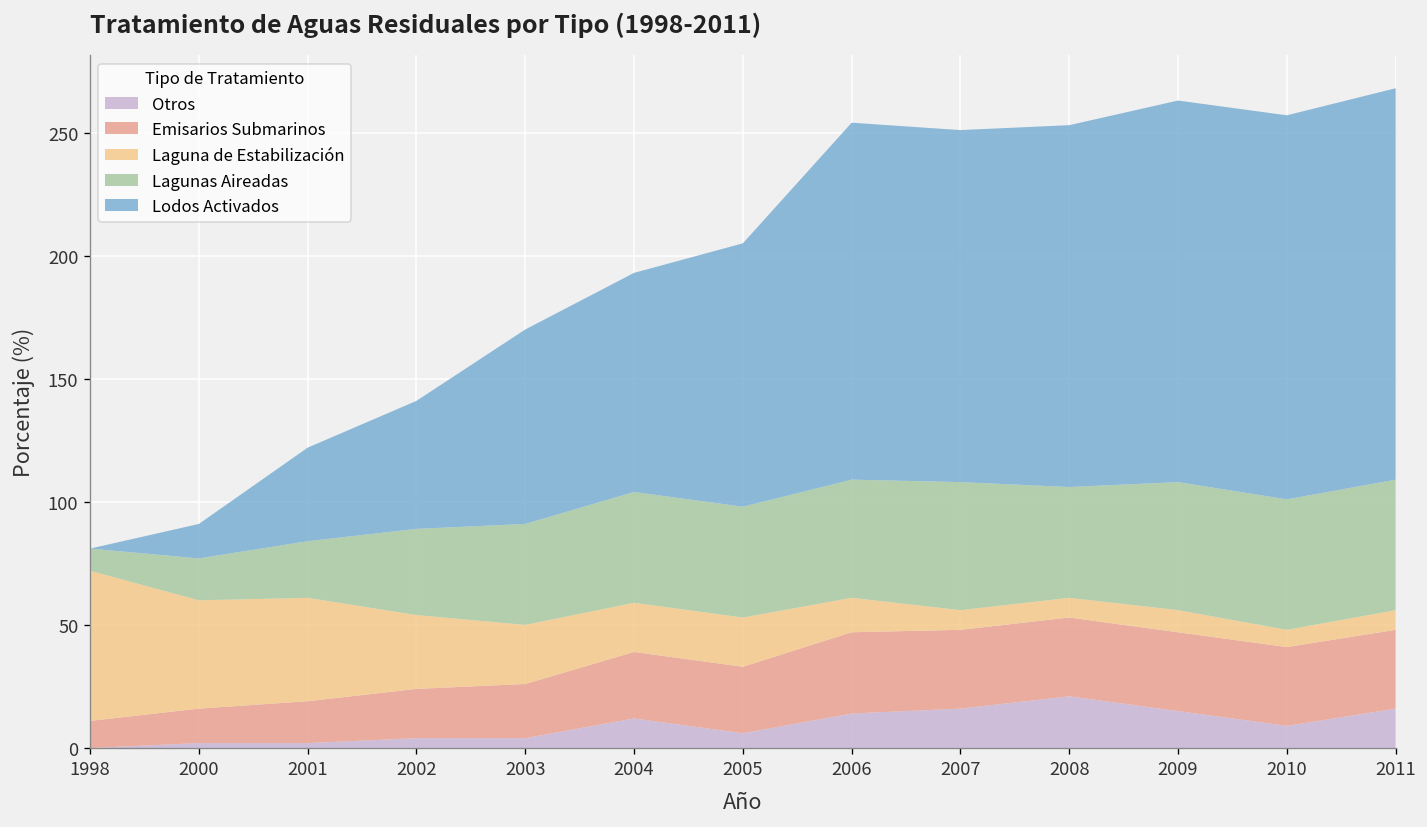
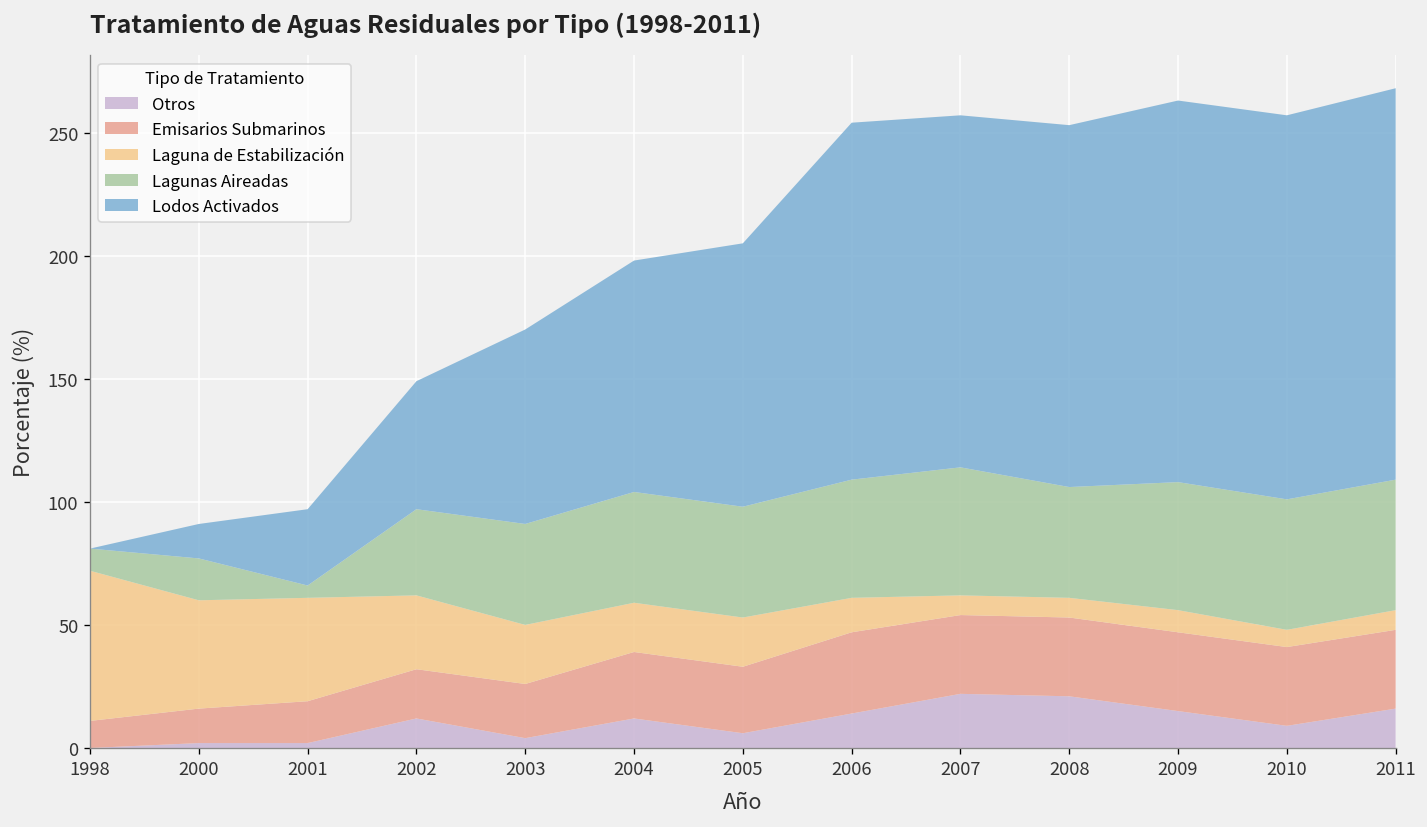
Lagunas Aireadas, 2001: 23 -> 5
Lodos Activados, 2001: 38 -> 31
Otros, 2002: 4 -> 12
Lodos Activados, 2004: 89 -> 94
Otros, 2007: 16 -> 22
